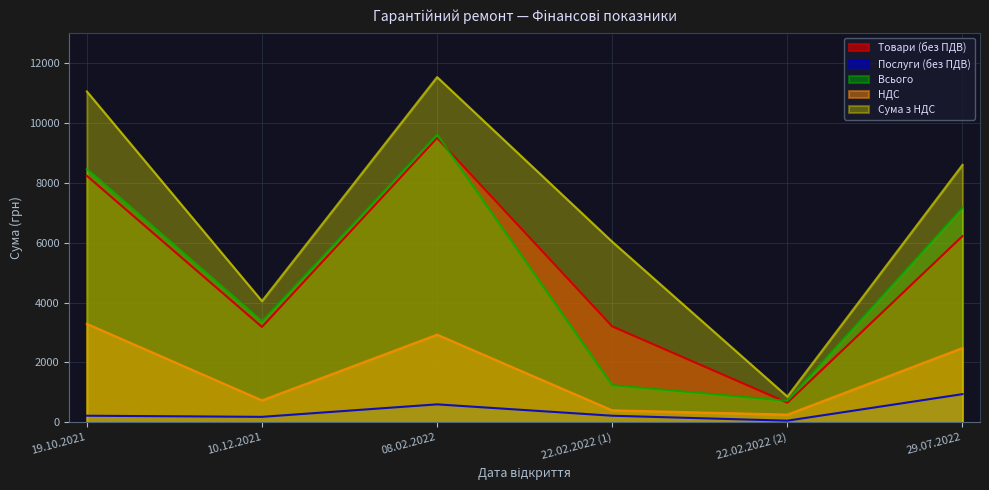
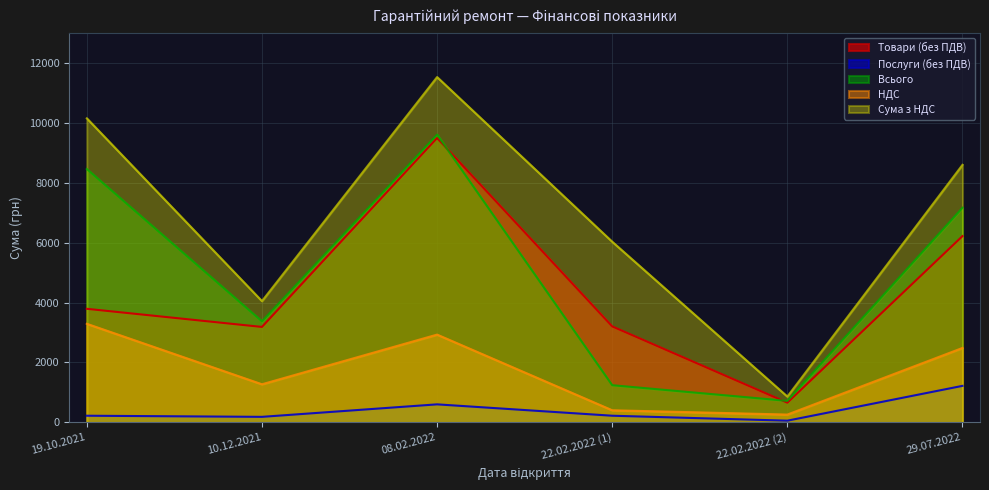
Товари (без ПДВ), 19.10.2021: 8200 -> 3800
Сума з НДС, 19.10.2021: 11000 -> 10100
НДС, 10.12.2021: 700 -> 1300
Послуги (без ПДВ), 29.07.2022: 900 -> 1200
